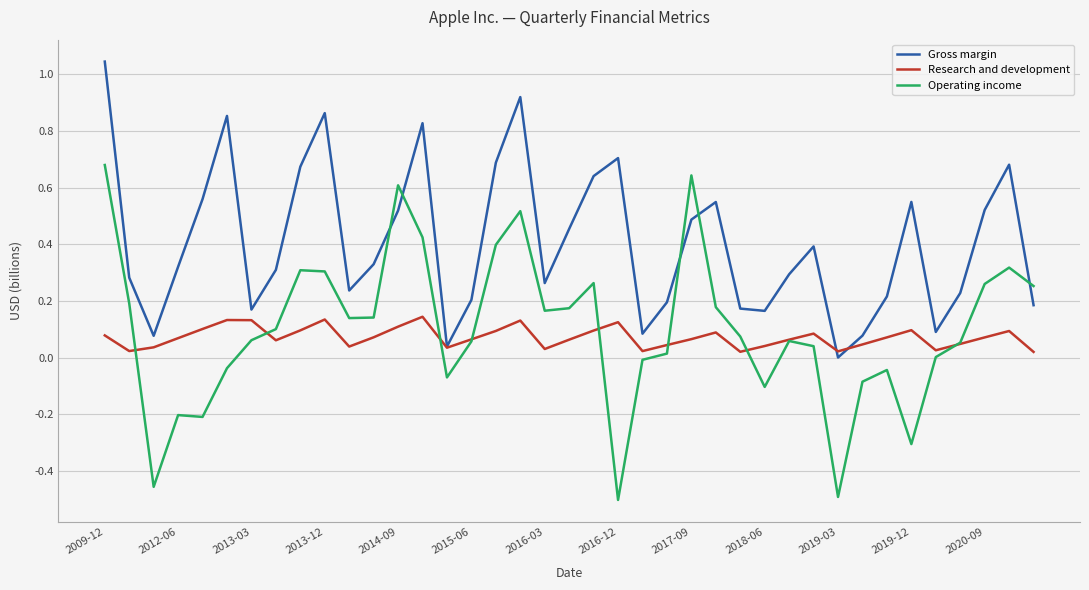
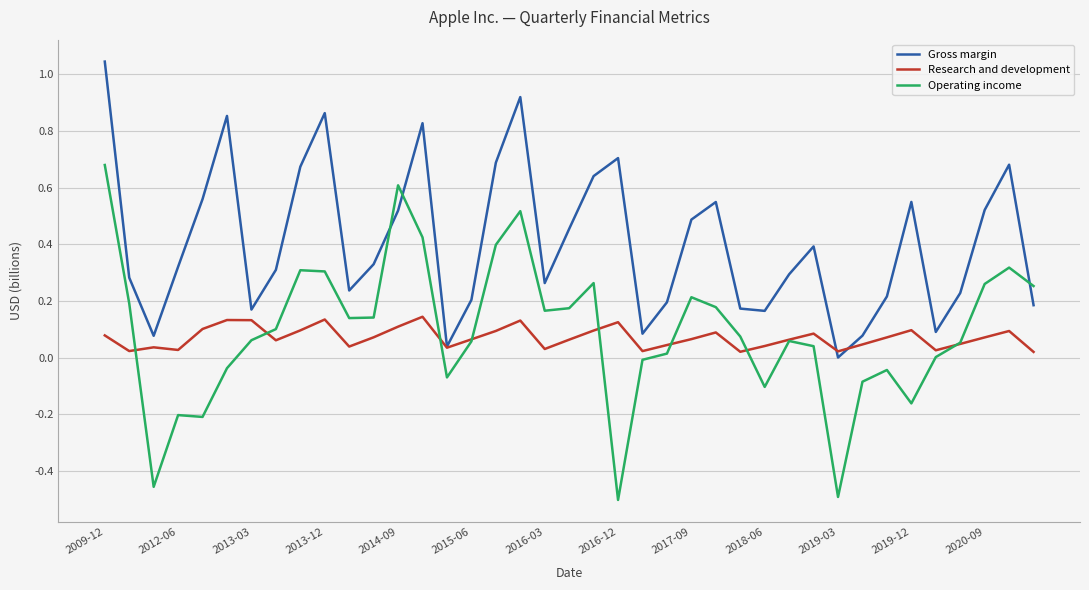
Research and development, 2012-06: 0.07 -> 0.03
Operating income, 2017-09: 0.64 -> 0.21
Operating income, 2019-12: -0.31 -> -0.16
